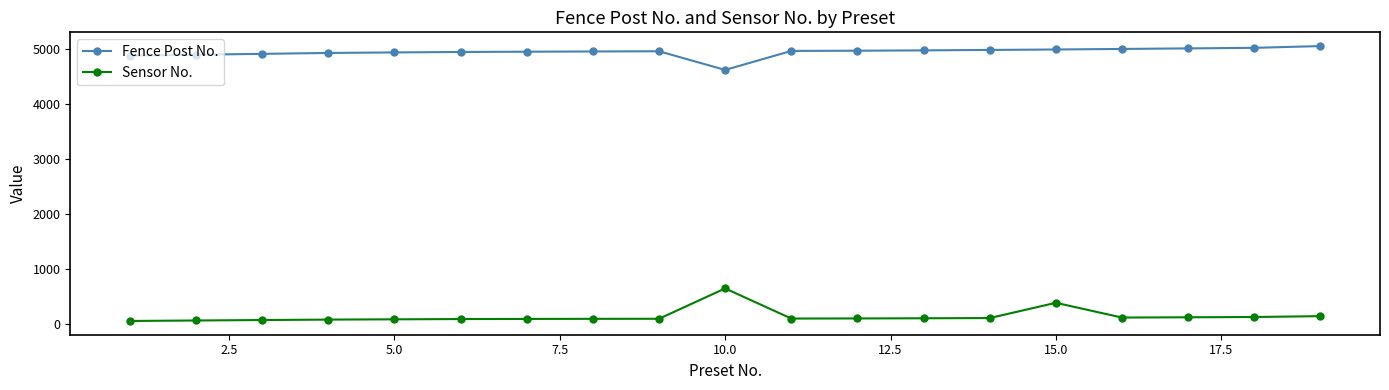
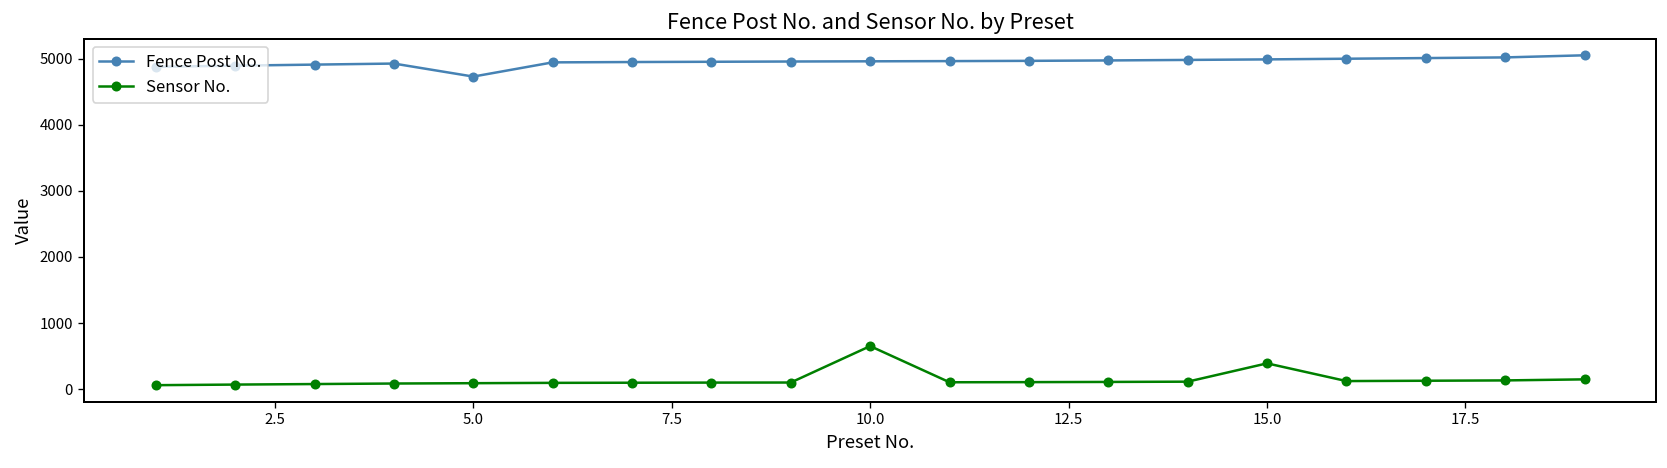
Fence Post No., 5.0: 4900 -> 4700
Fence Post No., 10.0: 4600 -> 5000
